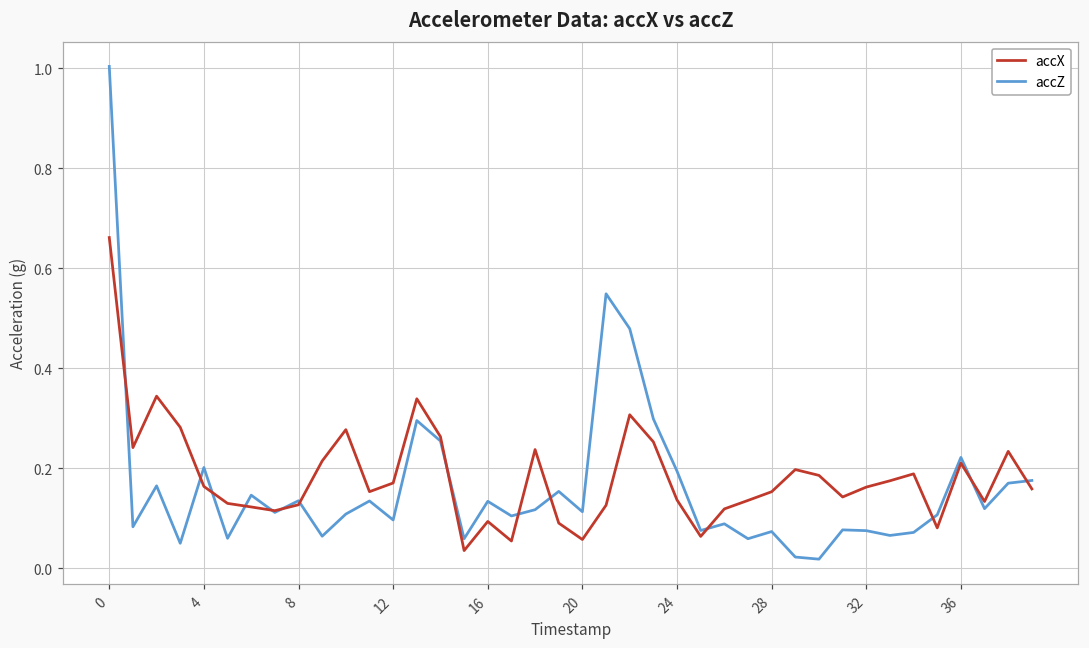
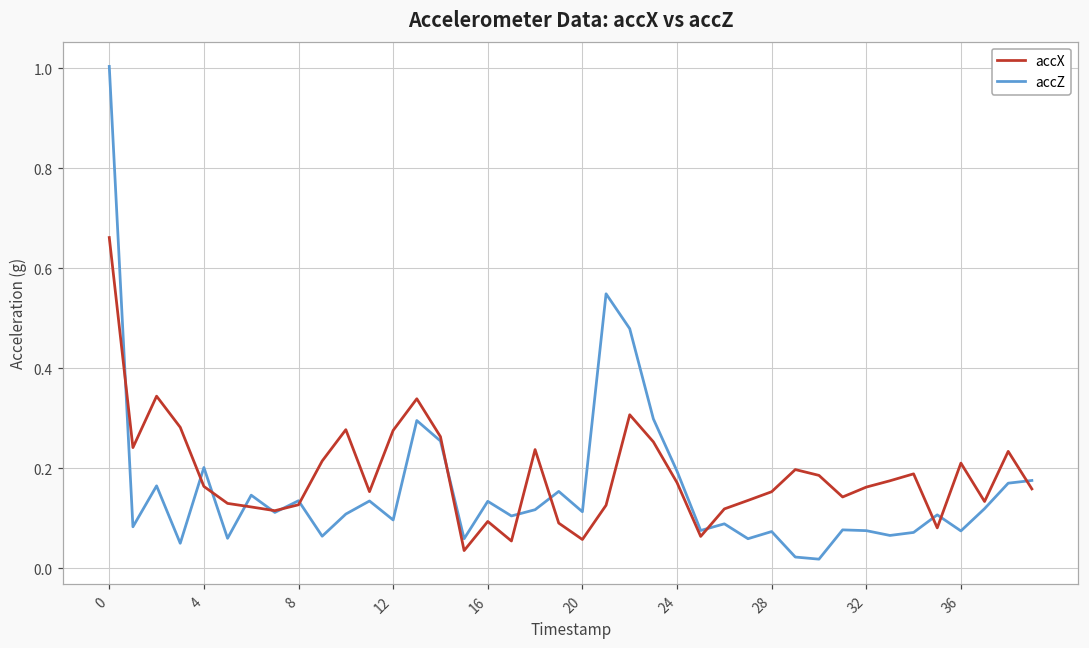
accX, 12: 0.17 -> 0.28
accX, 24: 0.14 -> 0.17
accZ, 36: 0.22 -> 0.07
